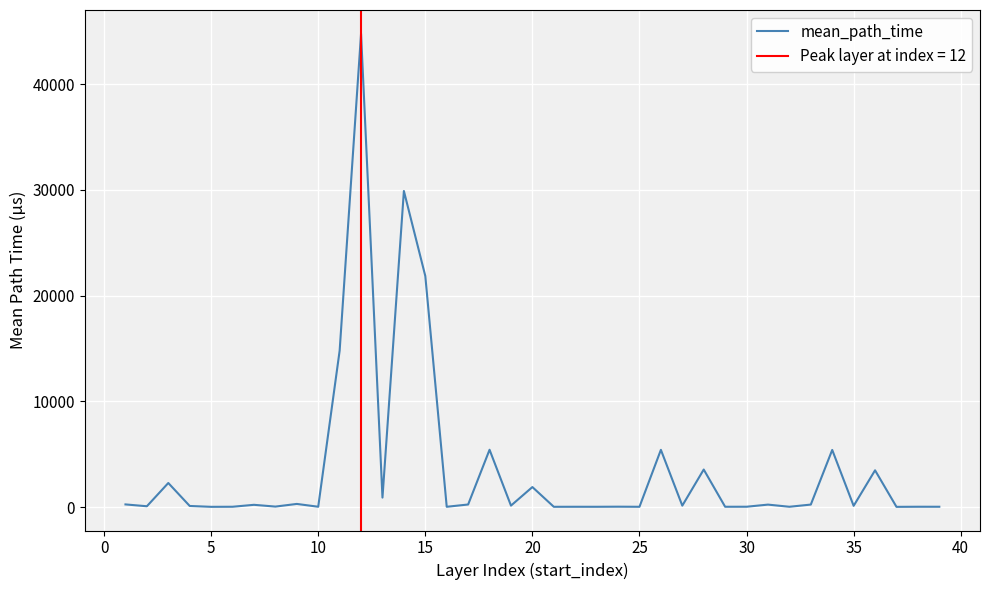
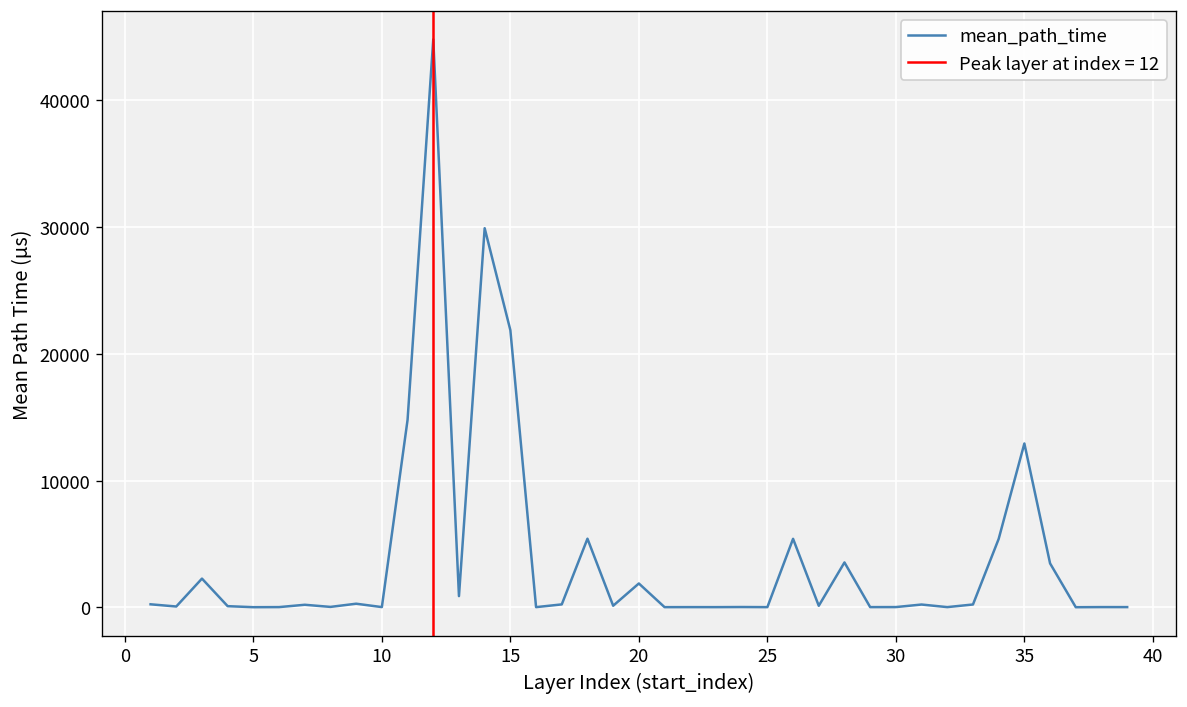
35: 100 -> 12900
